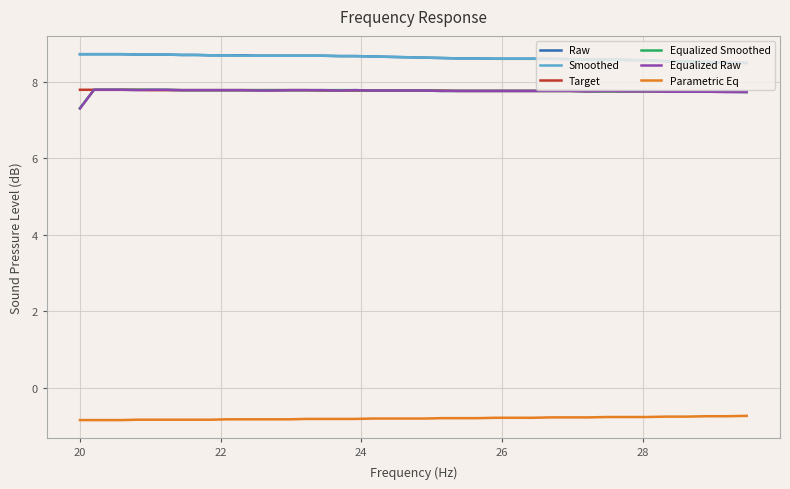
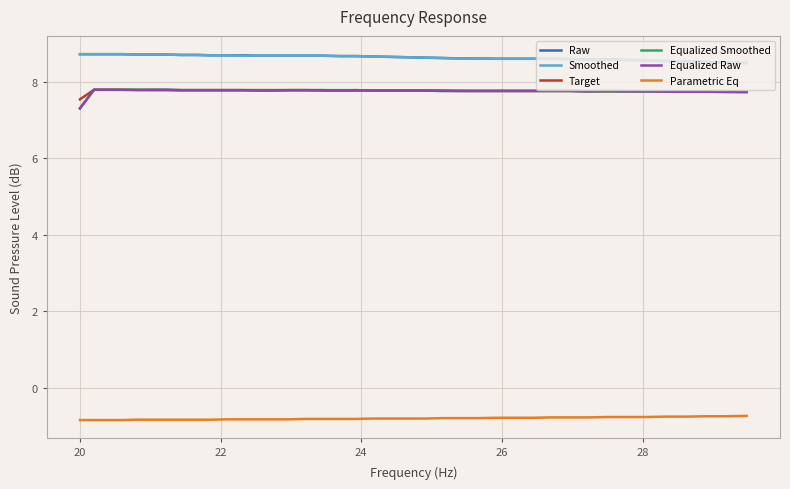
Target, 20: 7.8 -> 7.5
